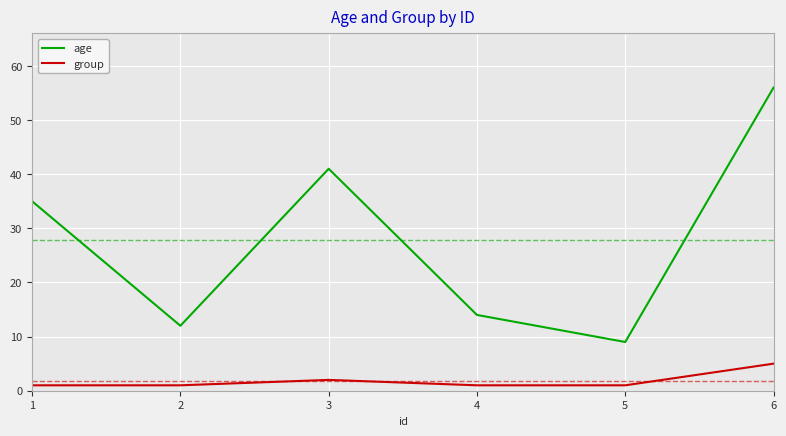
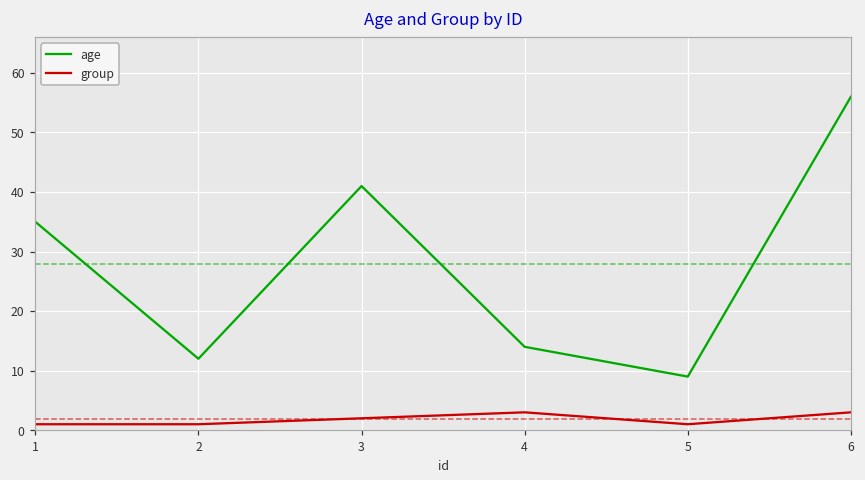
group, 4: 1 -> 3
group, 6: 5 -> 3
